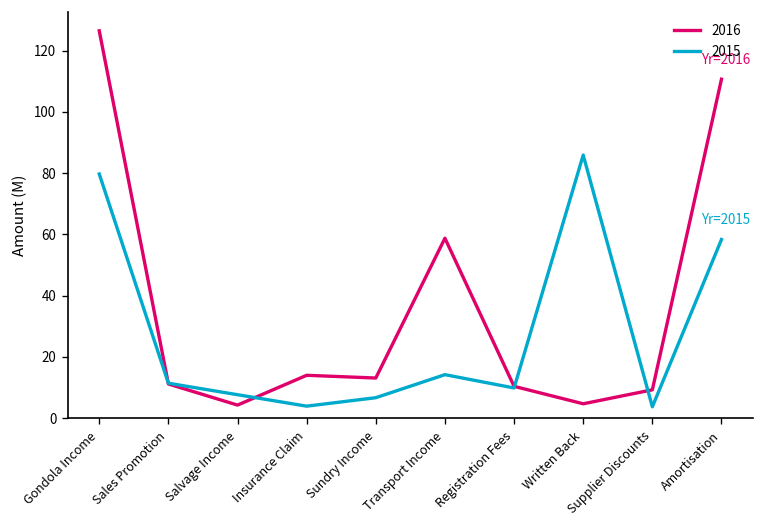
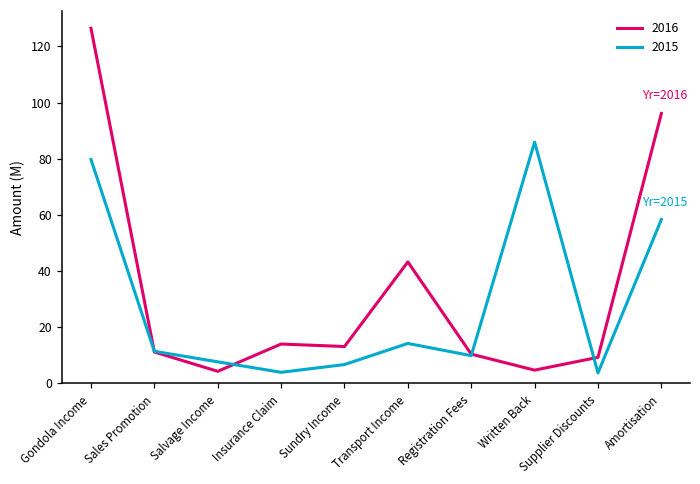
2016, Transport Income: 59 -> 43
2016, Amortisation: 111 -> 96
